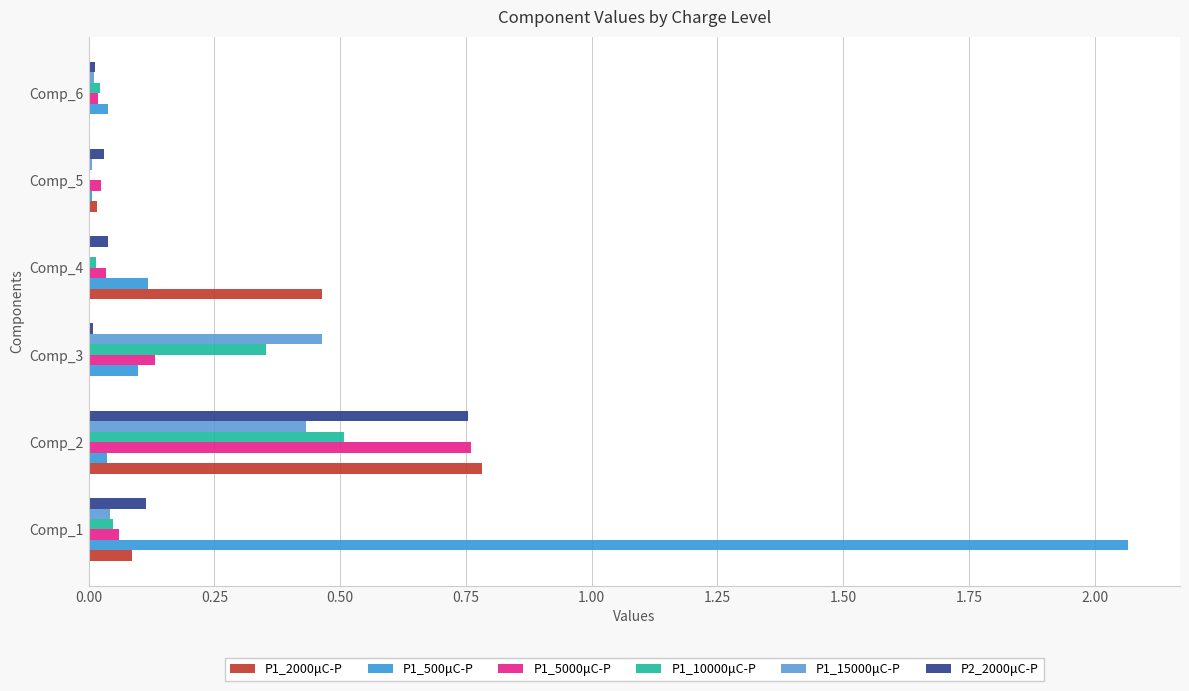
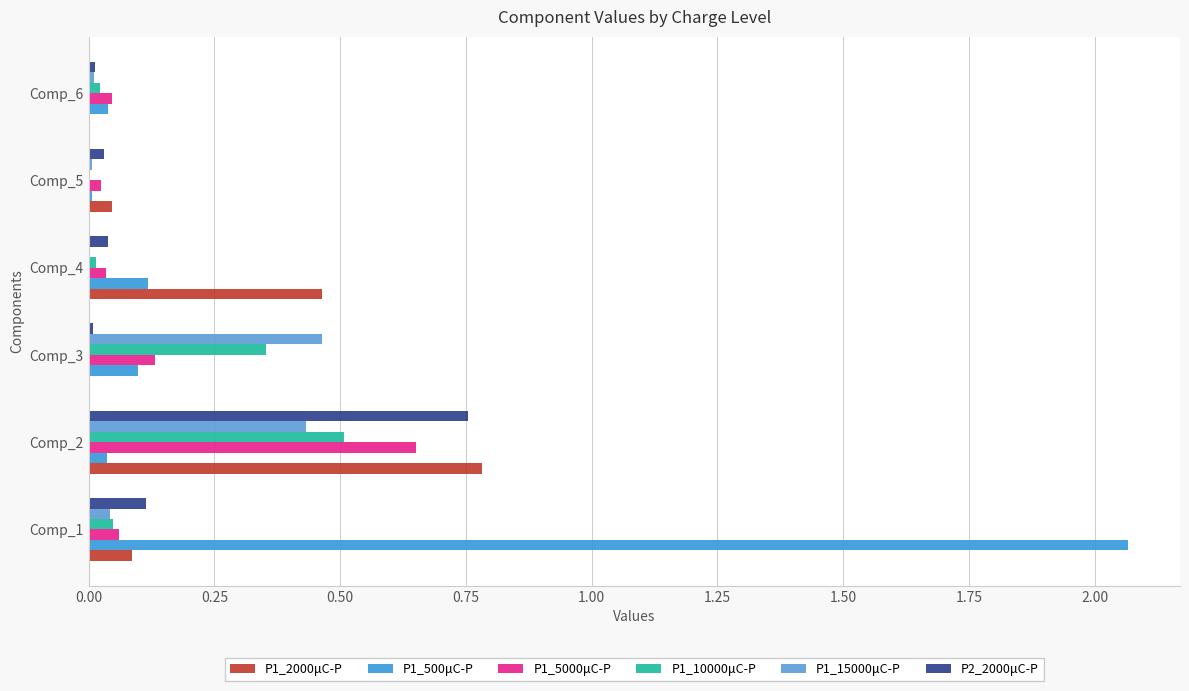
P1_5000μC-P, Comp_6: 0.02 -> 0.05
P1_2000μC-P, Comp_5: 0.02 -> 0.05
P1_5000μC-P, Comp_2: 0.76 -> 0.65
